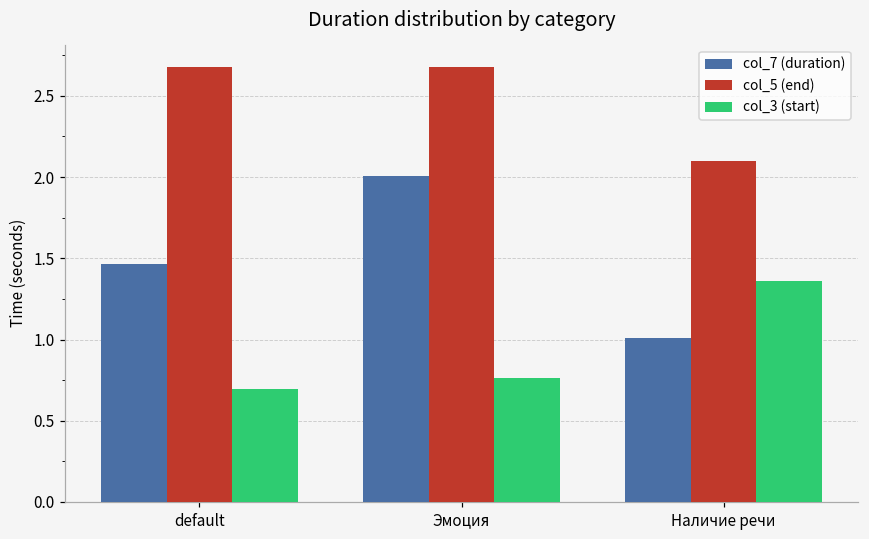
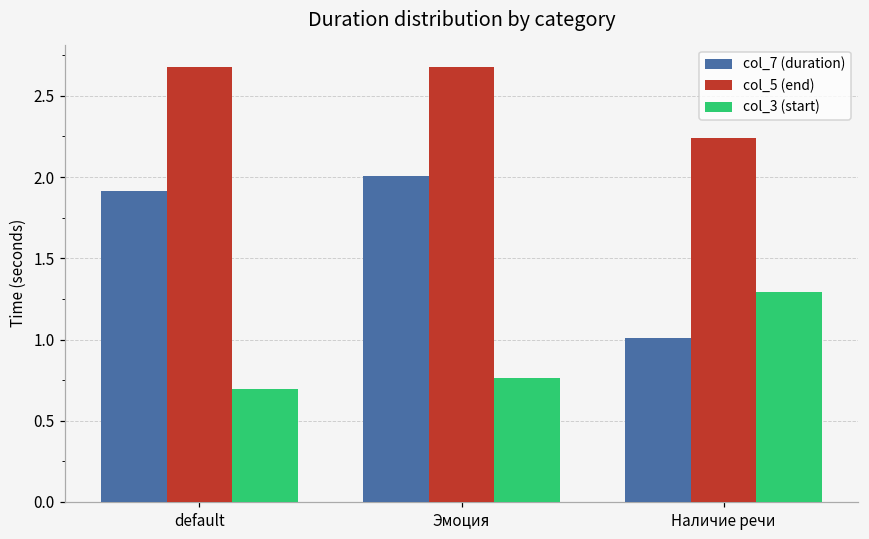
col_7 (duration), default: 1.47 -> 1.92
col_5 (end), Наличие речи: 2.10 -> 2.24
col_3 (start), Наличие речи: 1.36 -> 1.29
